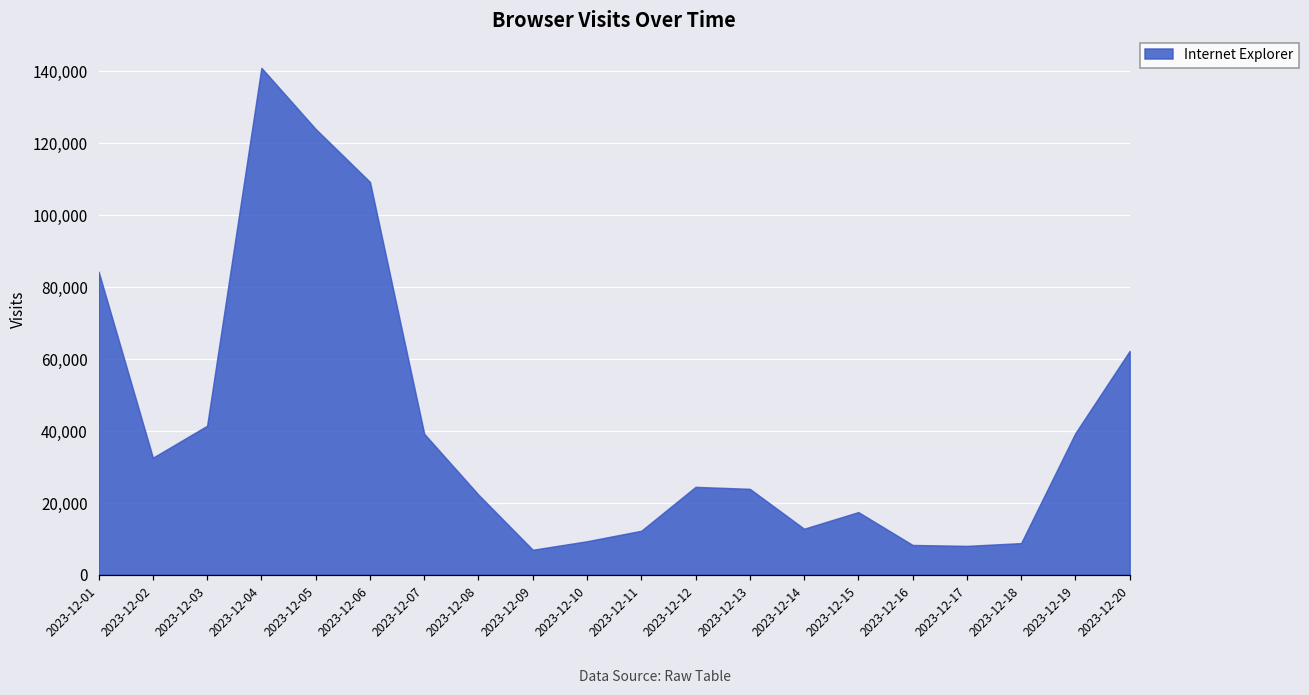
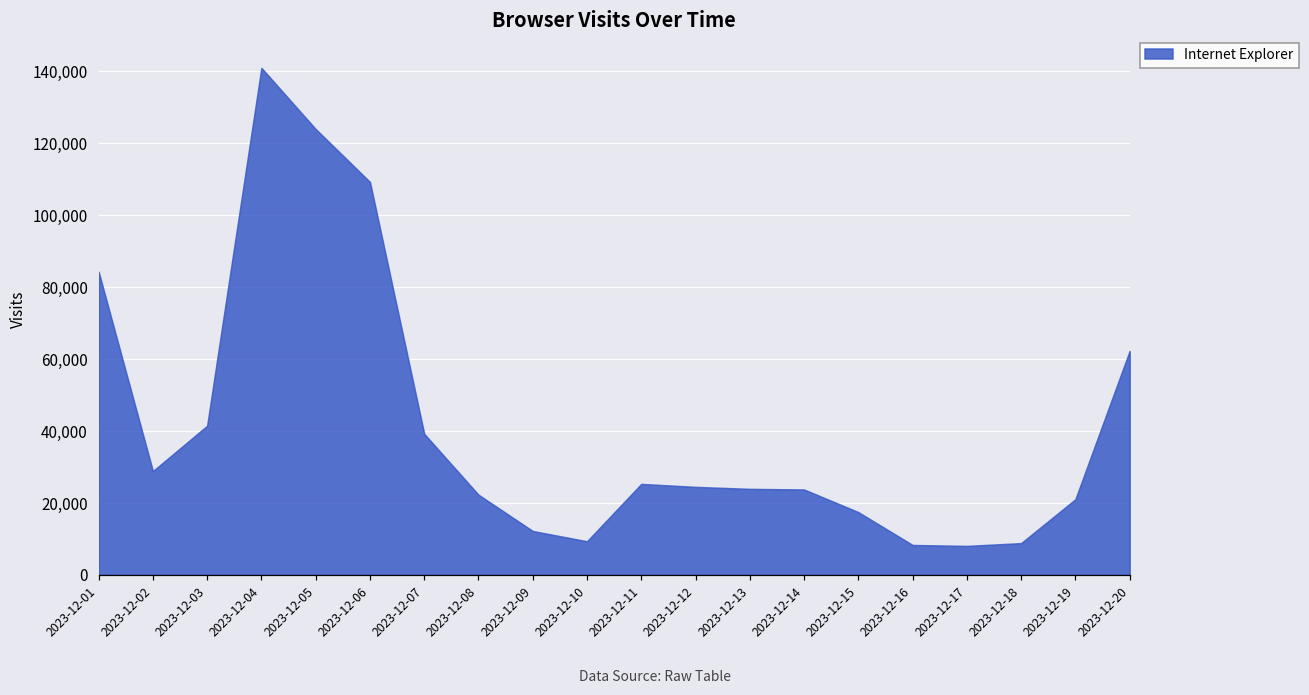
2023-12-02: 33,000 -> 29,000
2023-12-09: 7,000 -> 12,000
2023-12-11: 12,000 -> 25,000
2023-12-14: 13,000 -> 24,000
2023-12-19: 39,000 -> 21,000
